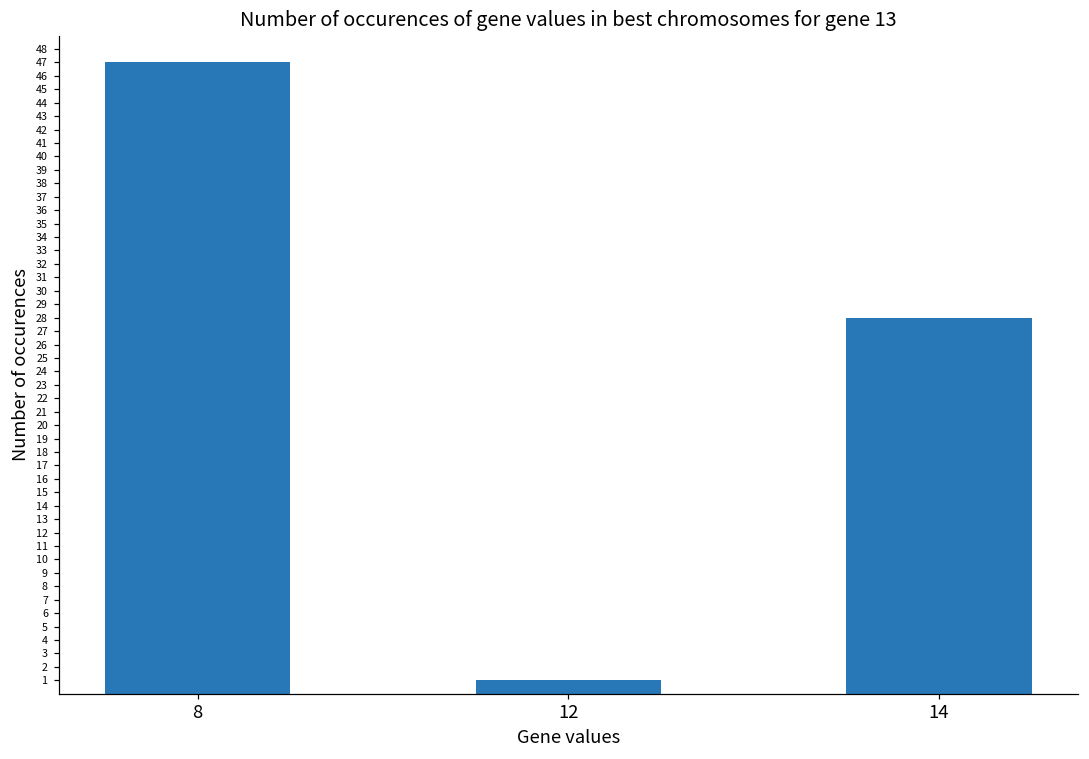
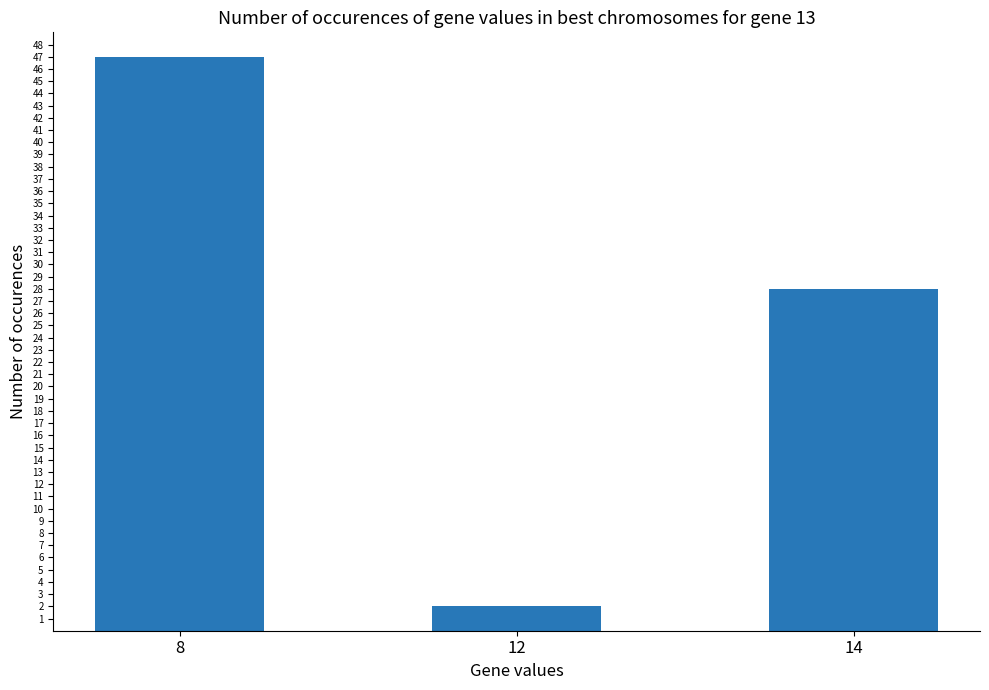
12: 1 -> 2
